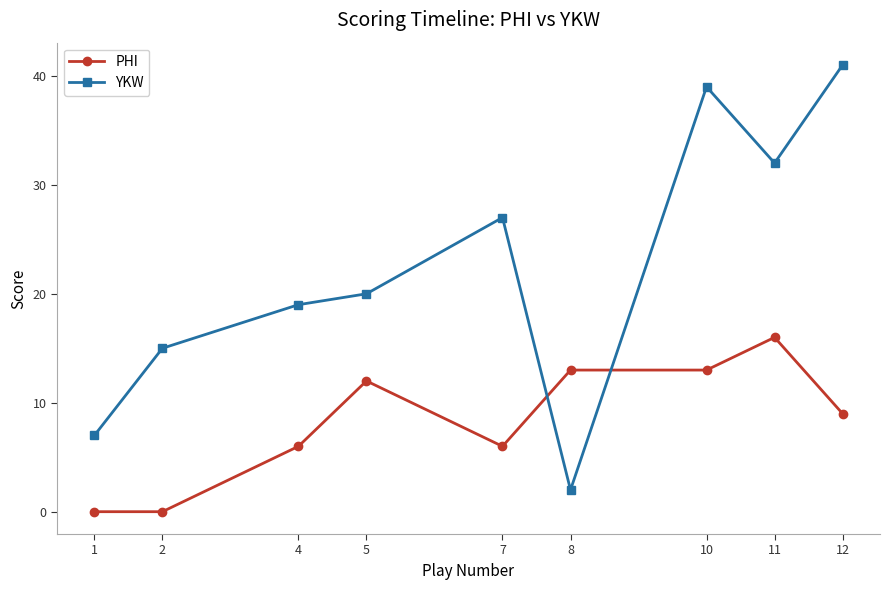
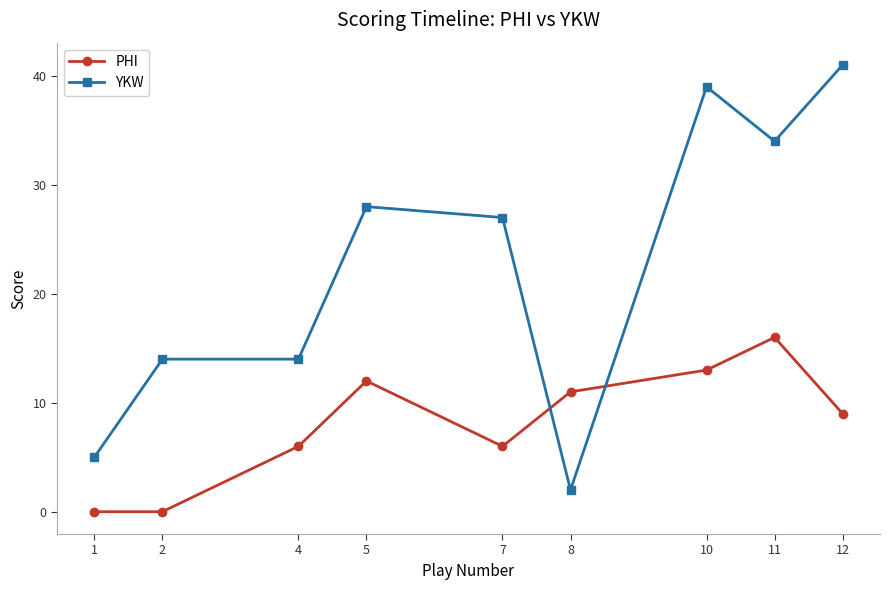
YKW, 1: 7 -> 5
YKW, 2: 15 -> 14
YKW, 4: 19 -> 14
YKW, 5: 20 -> 28
PHI, 8: 13 -> 11
YKW, 11: 32 -> 34
